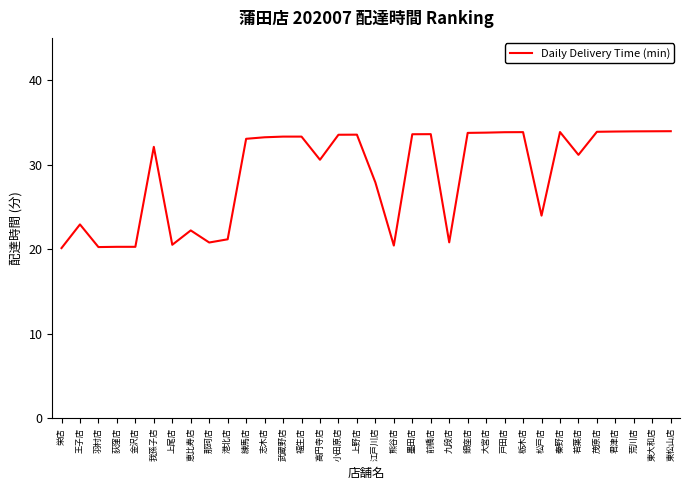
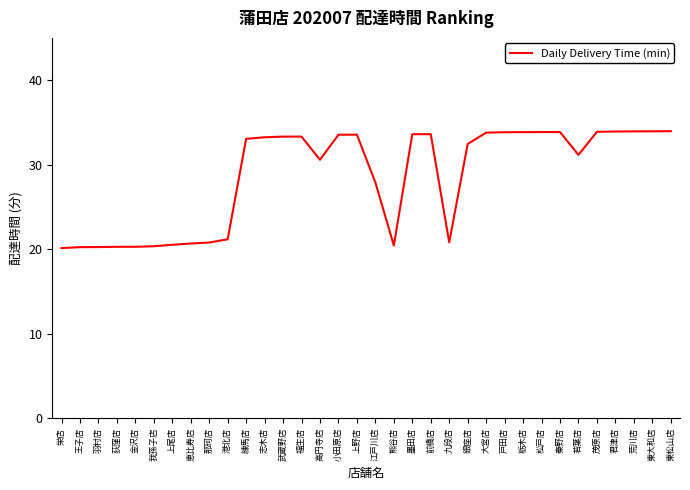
王子店: 23 -> 20
我孫子店: 32 -> 20
恵比寿店: 22 -> 21
銀座店: 34 -> 32
松戸店: 24 -> 34
